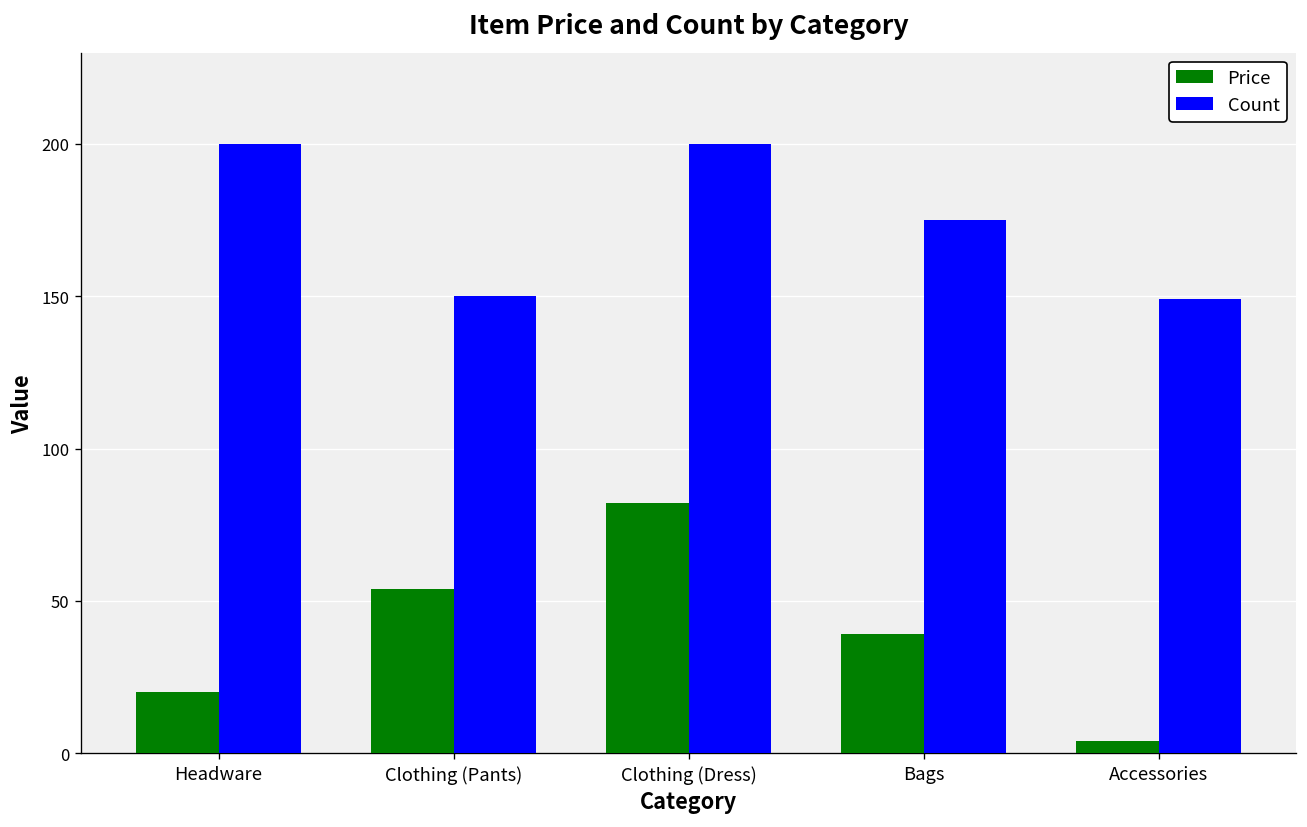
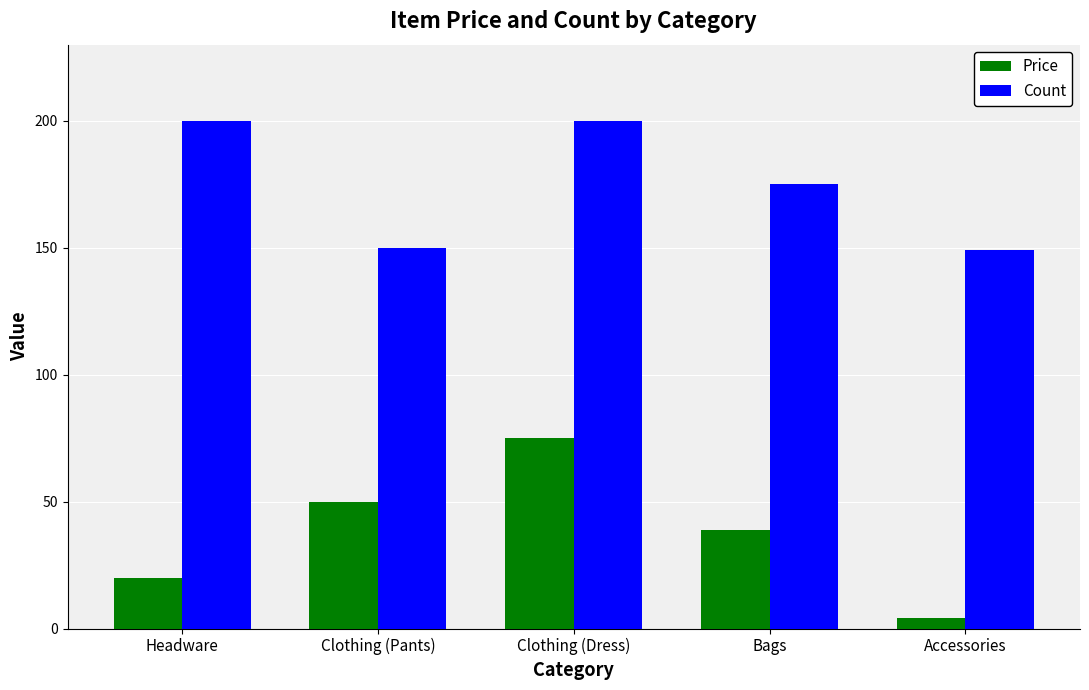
Price, Clothing (Pants): 54 -> 50
Price, Clothing (Dress): 82 -> 75
